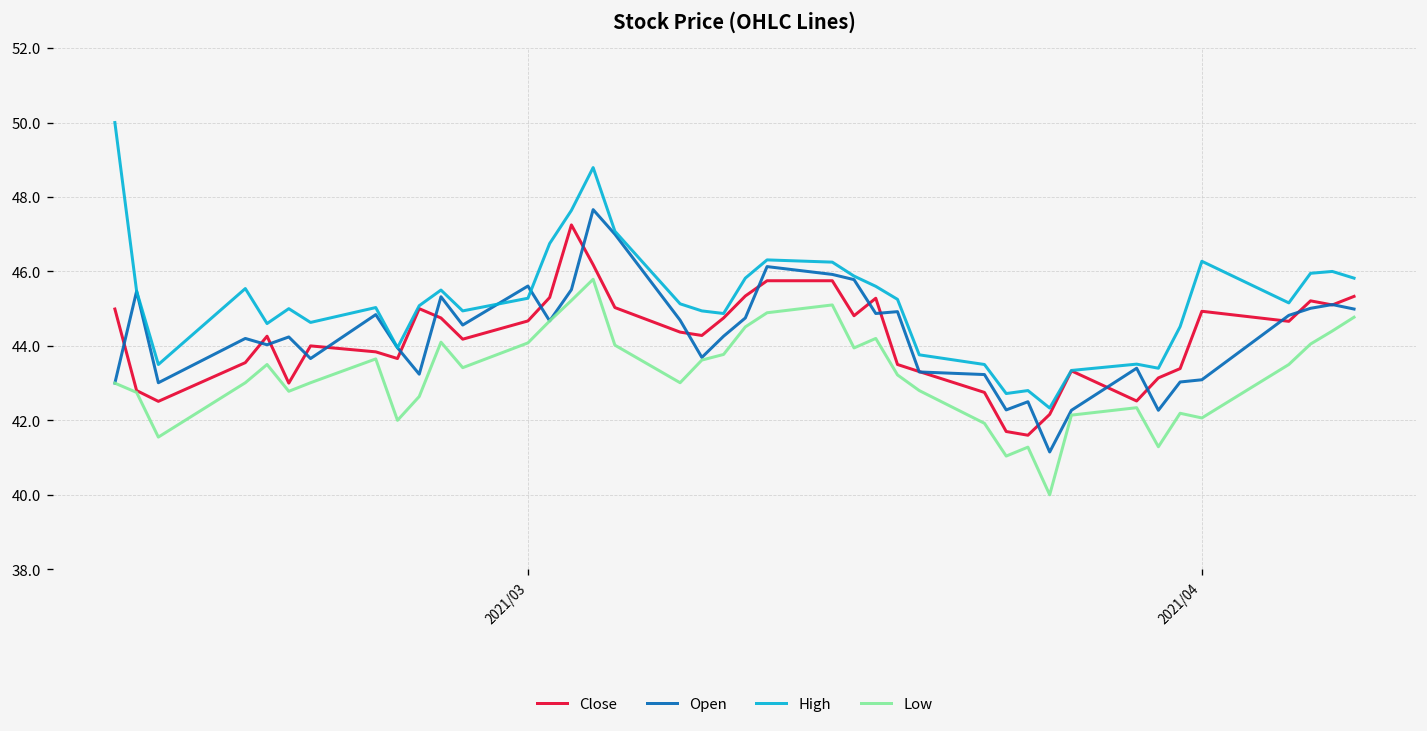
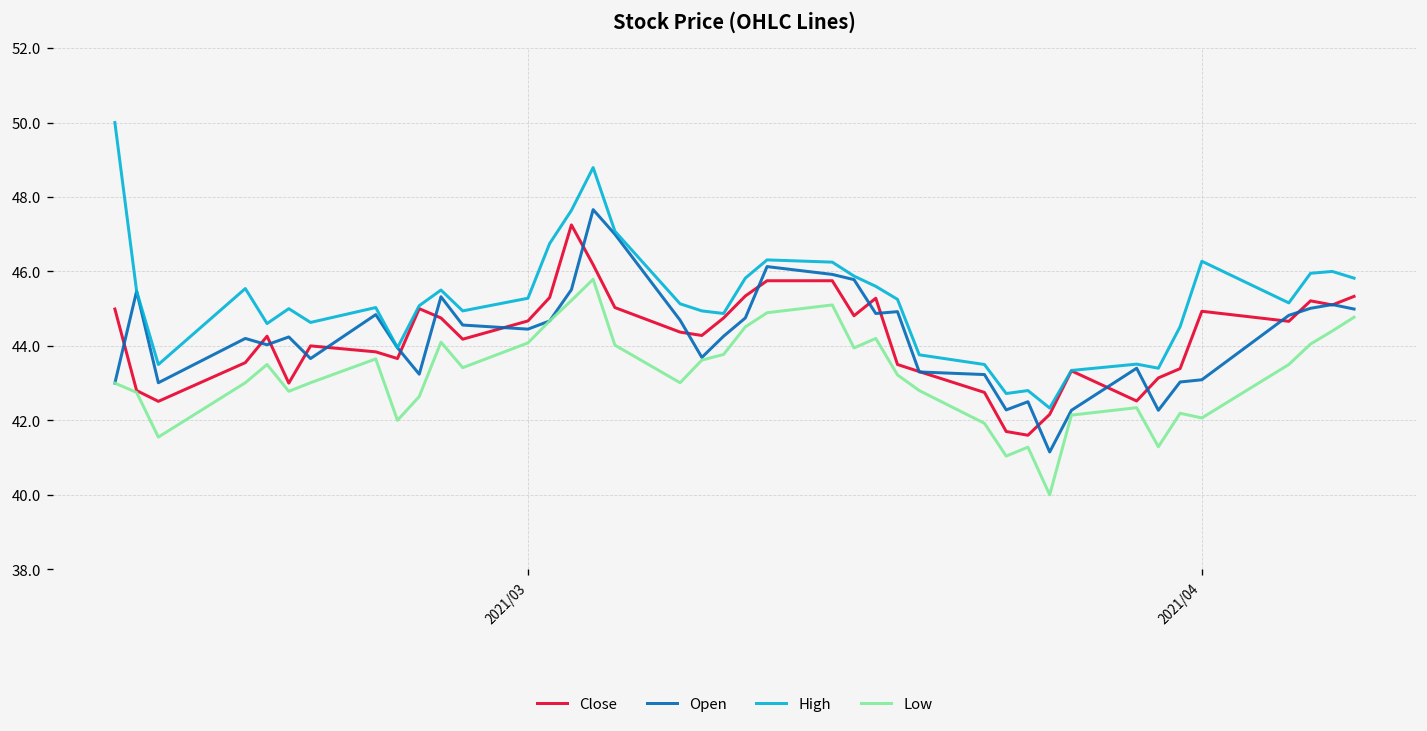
Open, 2021/03: 45.6 -> 44.5
